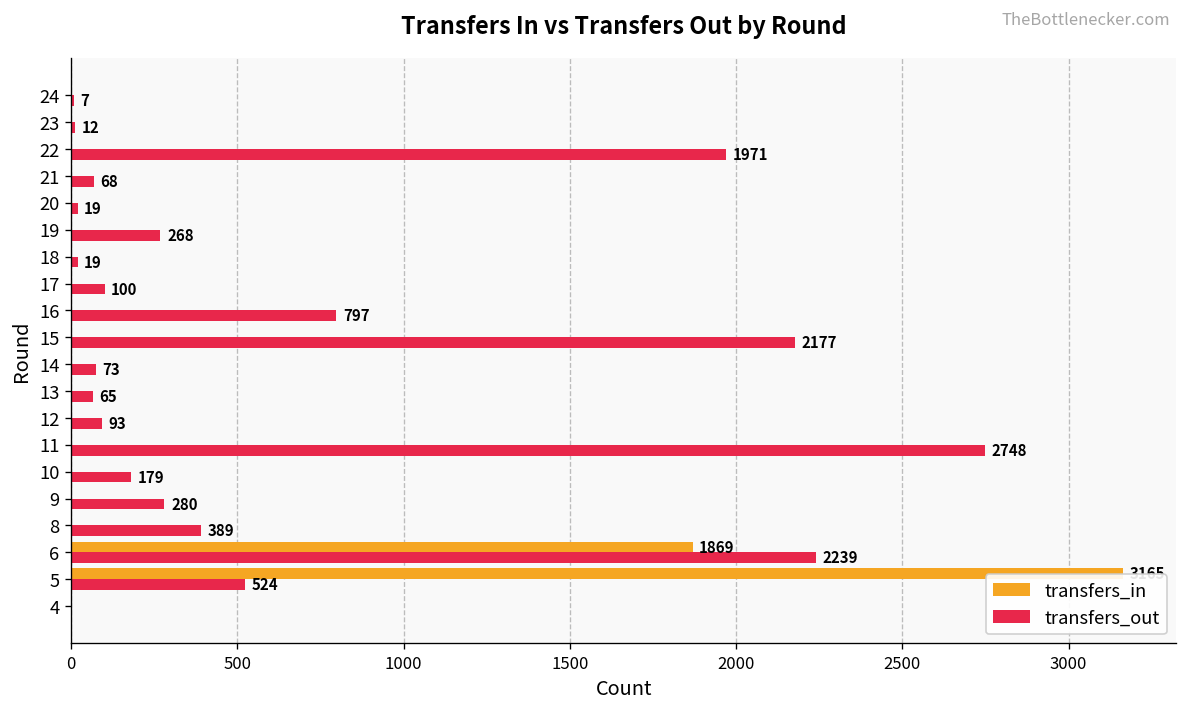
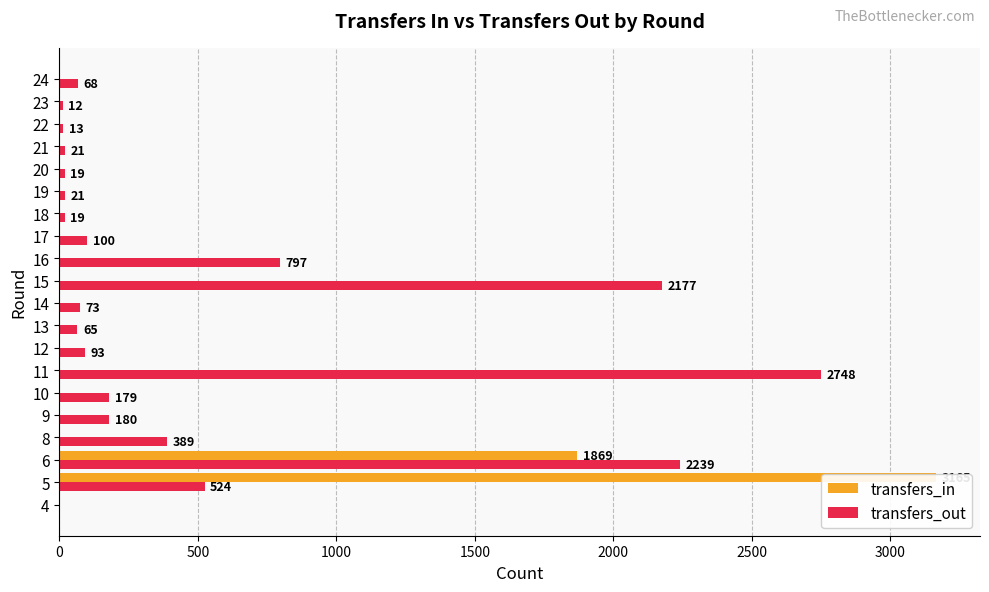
transfers_out, 24: 7 -> 68
transfers_out, 22: 1971 -> 13
transfers_out, 21: 68 -> 21
transfers_out, 19: 268 -> 21
transfers_out, 9: 280 -> 180
